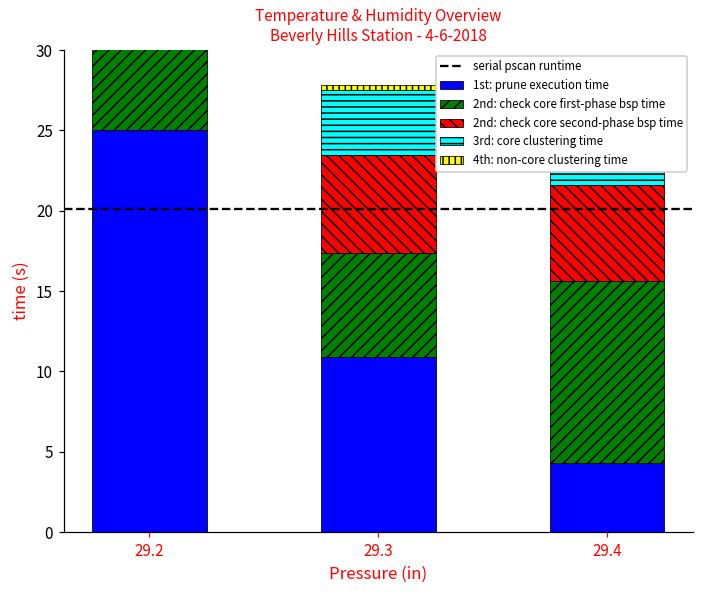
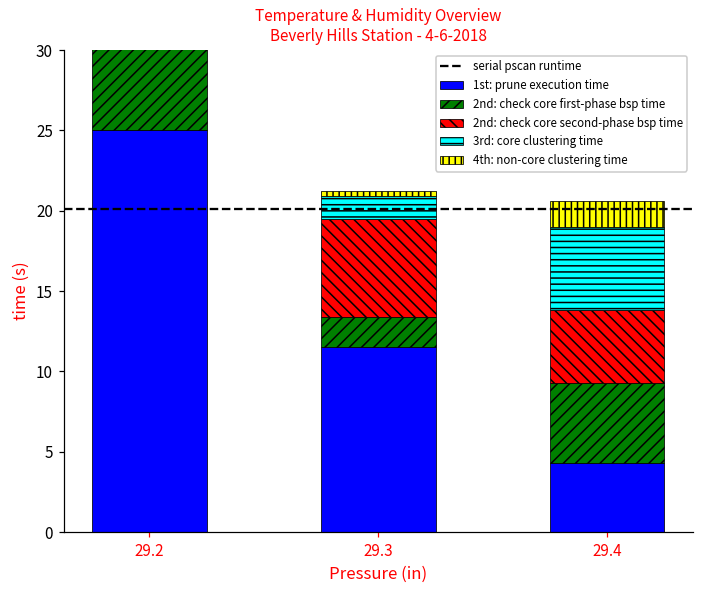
1st: prune execution time, 29.3: 10.9 -> 11.5
2nd: check core first-phase bsp time, 29.3: 6.5 -> 1.9
3rd: core clustering time, 29.3: 4.0 -> 1.4
2nd: check core first-phase bsp time, 29.4: 11.3 -> 5.0
2nd: check core second-phase bsp time, 29.4: 6.0 -> 4.5
